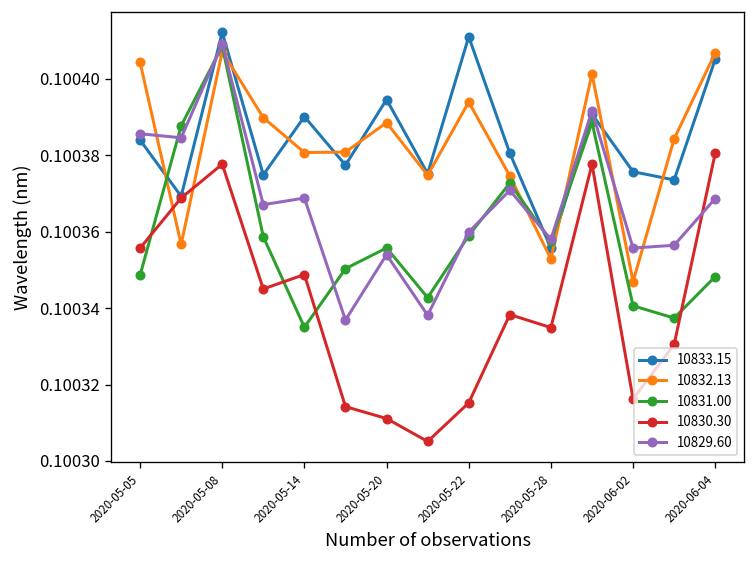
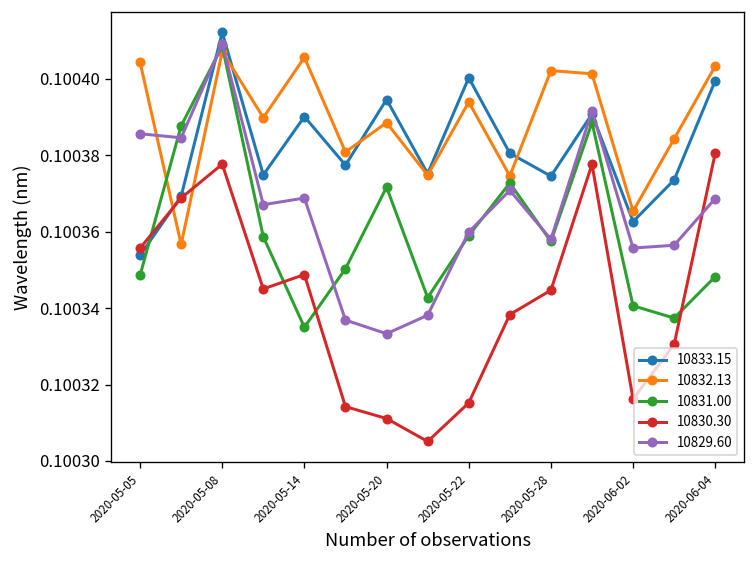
10833.15, 2020-05-05: 0.100384 -> 0.100354
10832.13, 2020-05-14: 0.100381 -> 0.100406
10831.00, 2020-05-20: 0.100356 -> 0.100372
10829.60, 2020-05-20: 0.100354 -> 0.100333
10833.15, 2020-05-22: 0.100411 -> 0.100400
10833.15, 2020-05-28: 0.100356 -> 0.100375
10832.13, 2020-05-28: 0.100353 -> 0.100402
10830.30, 2020-05-28: 0.100335 -> 0.100345
10833.15, 2020-06-02: 0.100376 -> 0.100363
10832.13, 2020-06-02: 0.100347 -> 0.100365
10833.15, 2020-06-04: 0.100405 -> 0.100400
10832.13, 2020-06-04: 0.100407 -> 0.100403
